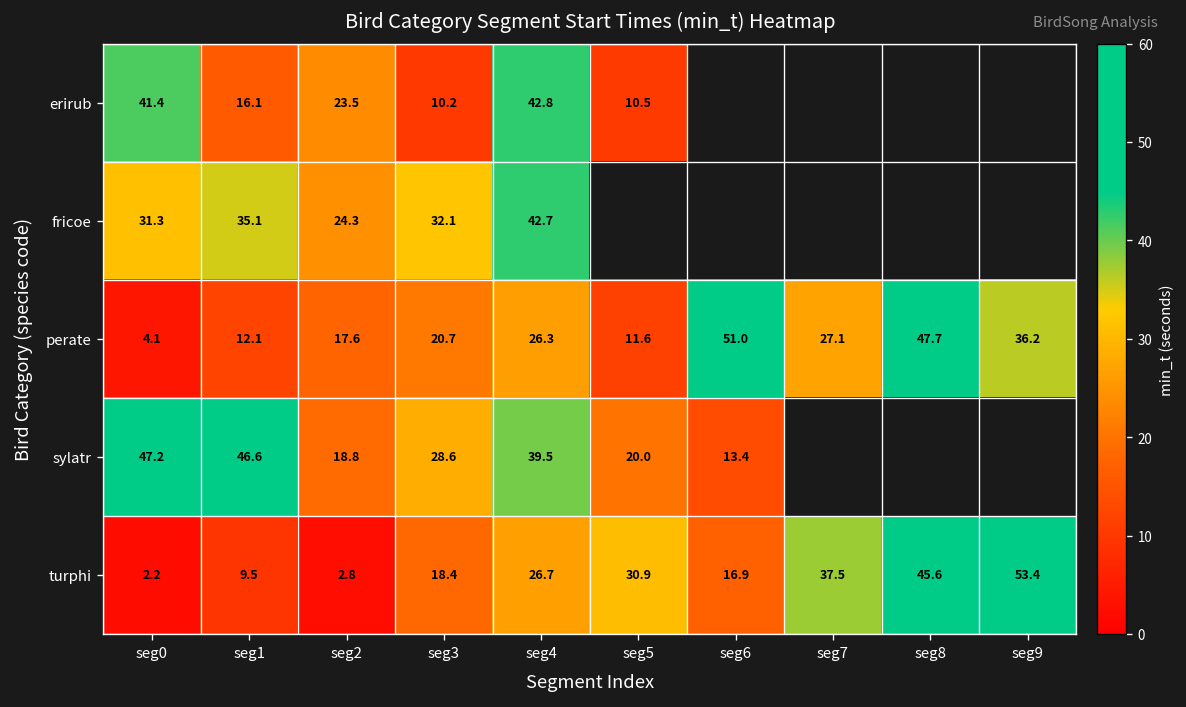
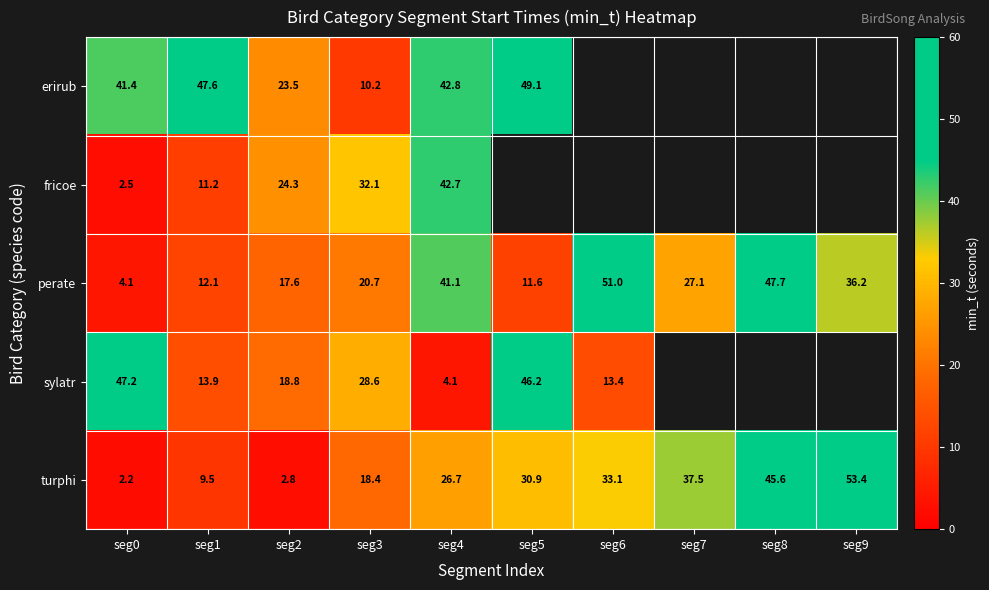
erirub, seg1: 16.1 -> 47.6
erirub, seg5: 10.5 -> 49.1
fricoe, seg0: 31.3 -> 2.5
fricoe, seg1: 35.1 -> 11.2
perate, seg4: 26.3 -> 41.1
sylatr, seg1: 46.6 -> 13.9
sylatr, seg4: 39.5 -> 4.1
sylatr, seg5: 20.0 -> 46.2
turphi, seg6: 16.9 -> 33.1
